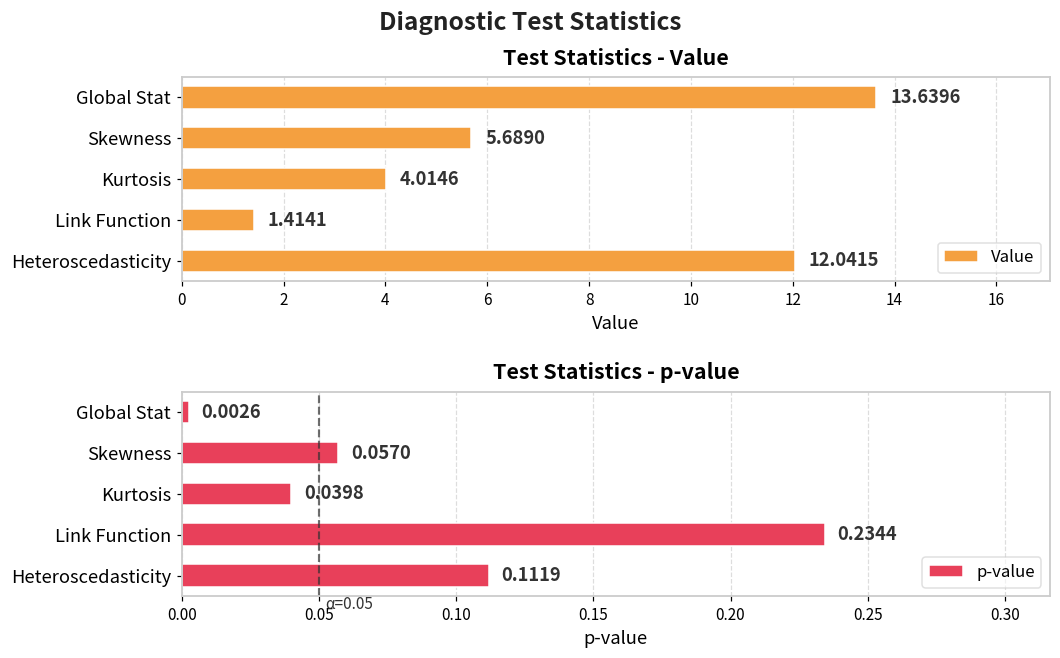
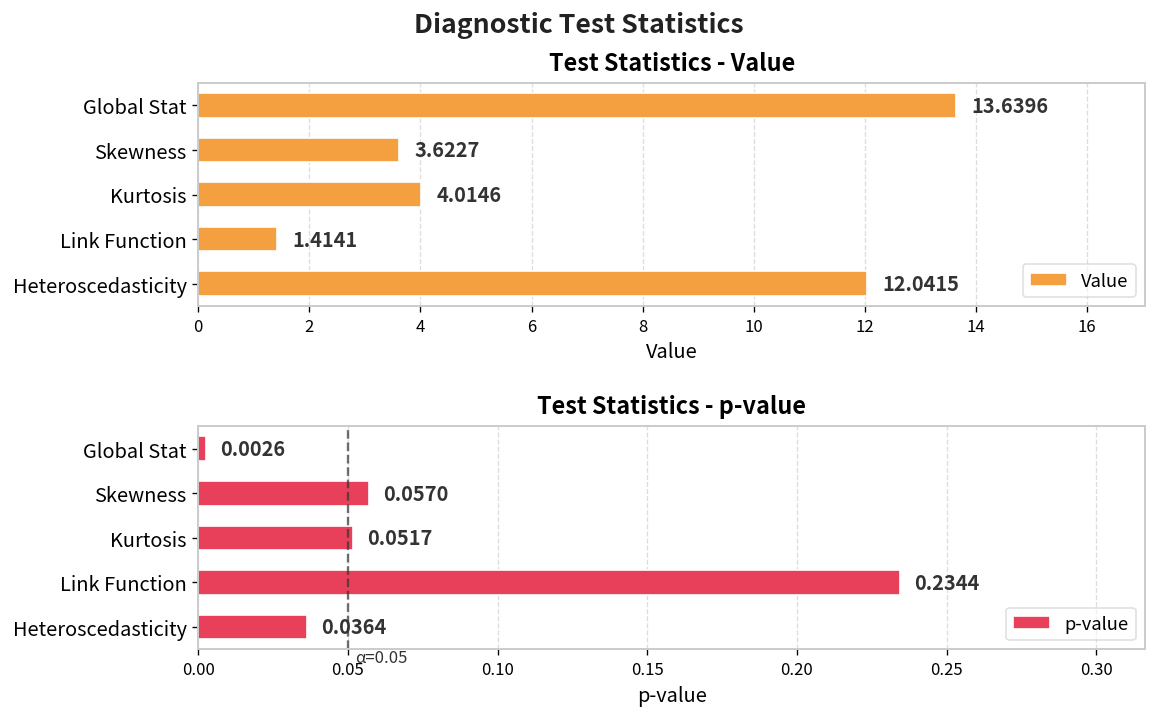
Test Statistics - Value, Skewness: 5.6890 -> 3.6227
Test Statistics - p-value, Kurtosis: 0.0398 -> 0.0517
Test Statistics - p-value, Heteroscedasticity: 0.1119 -> 0.0364
